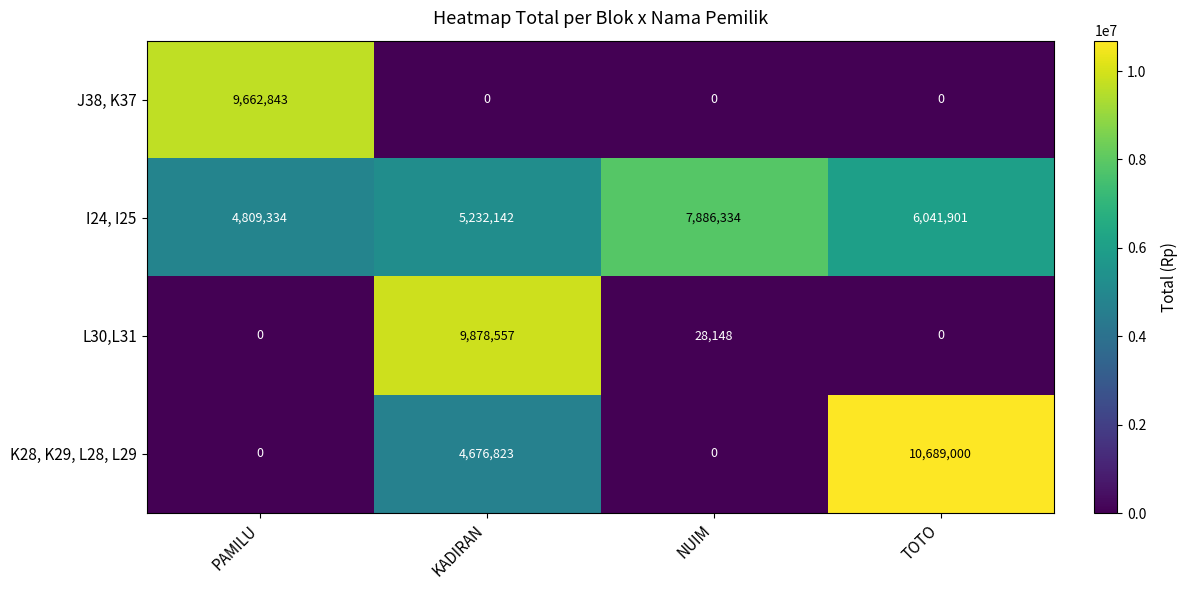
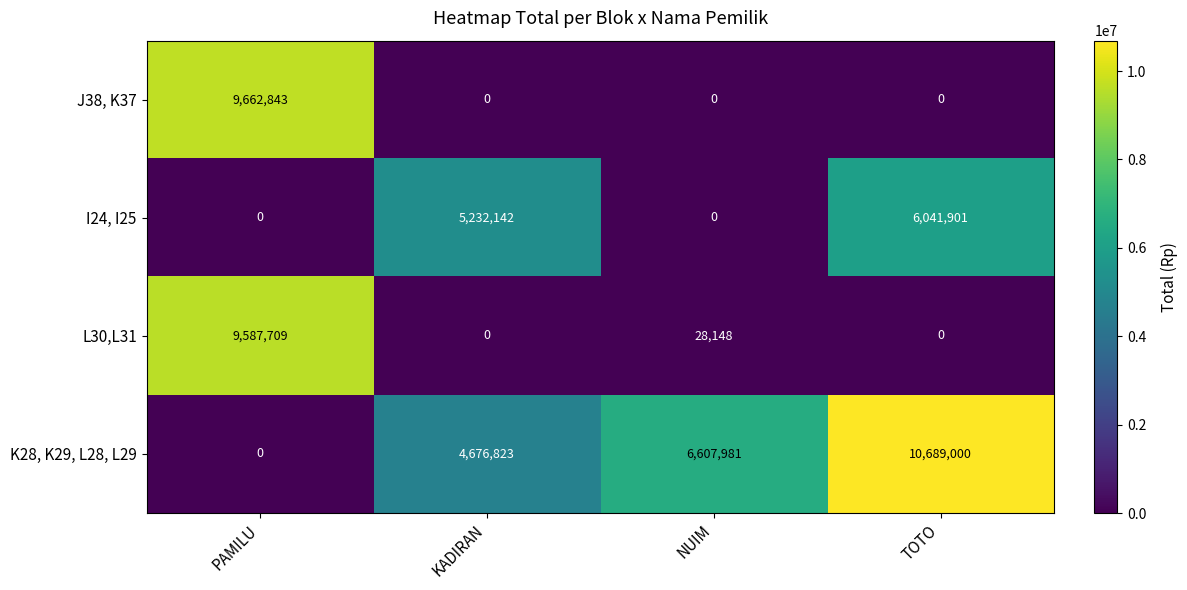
I24, I25, PAMILU: 4,809,334 -> 0
I24, I25, NUIM: 7,886,334 -> 0
L30,L31, PAMILU: 0 -> 9,587,709
L30,L31, KADIRAN: 9,878,557 -> 0
K28, K29, L28, L29, NUIM: 0 -> 6,607,981
